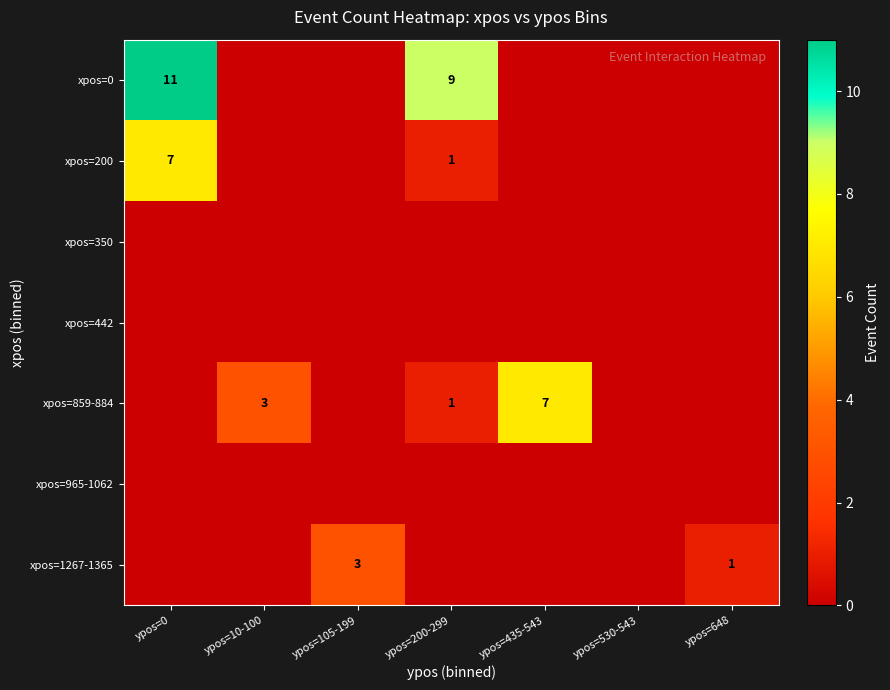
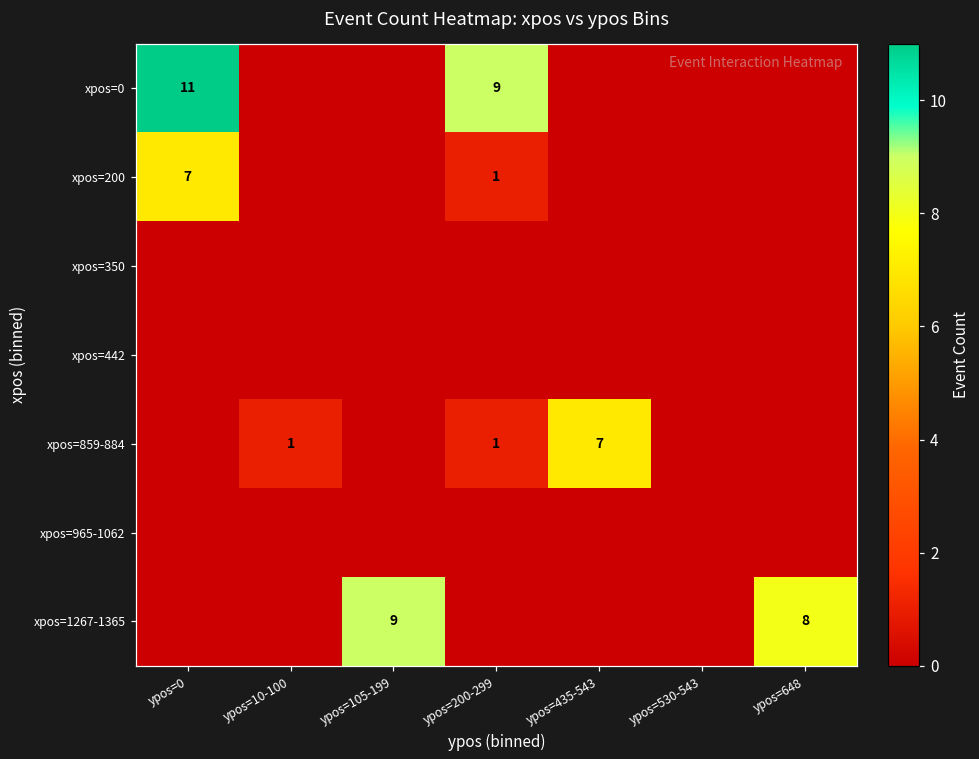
xpos=859-884, ypos=10-100: 3 -> 1
xpos=1267-1365, ypos=105-199: 3 -> 9
xpos=1267-1365, ypos=648: 1 -> 8
